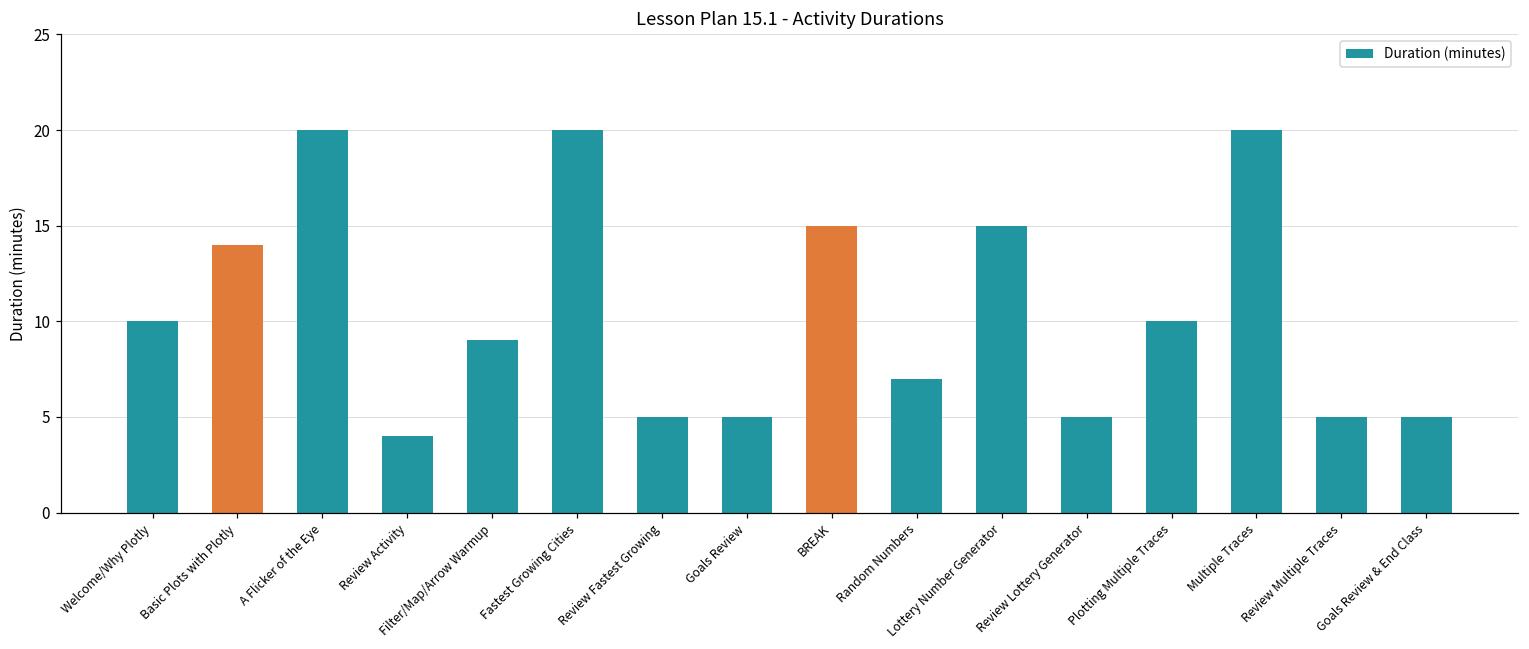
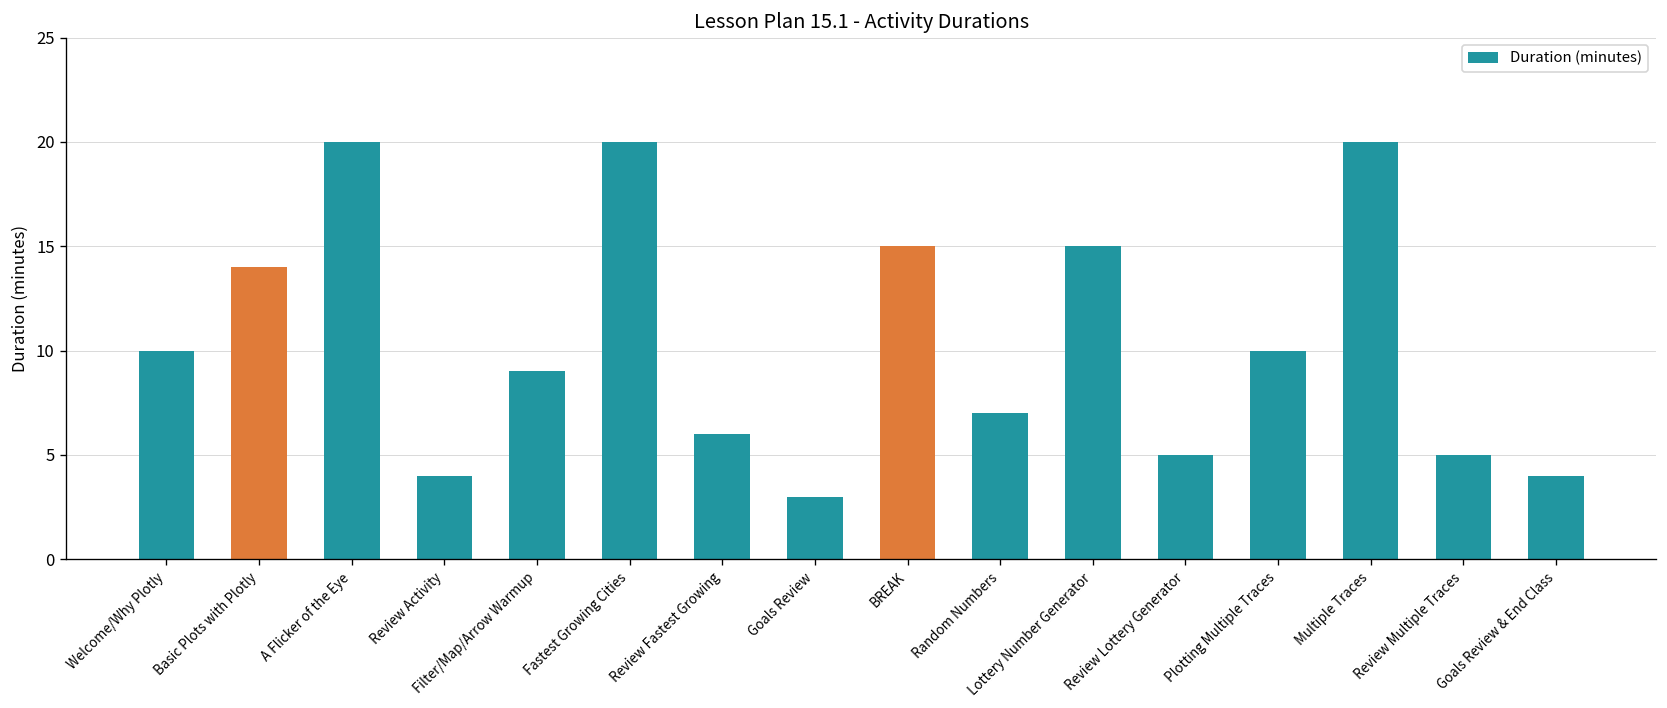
Review Fastest Growing: 5 -> 6
Goals Review: 5 -> 3
Goals Review & End Class: 5 -> 4
